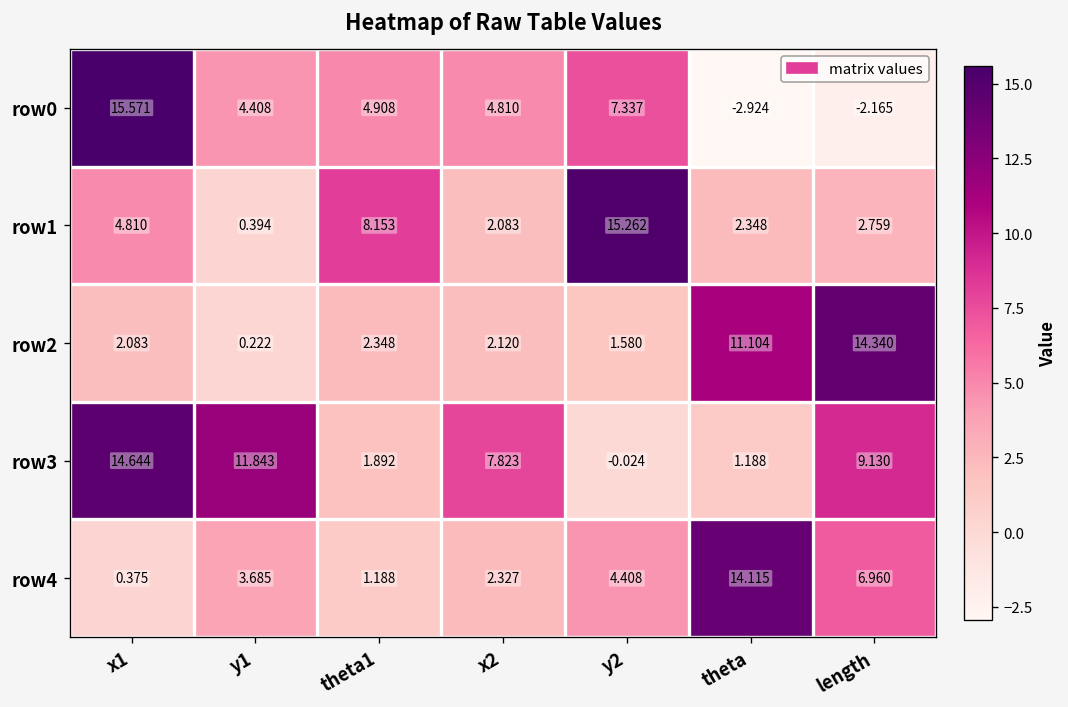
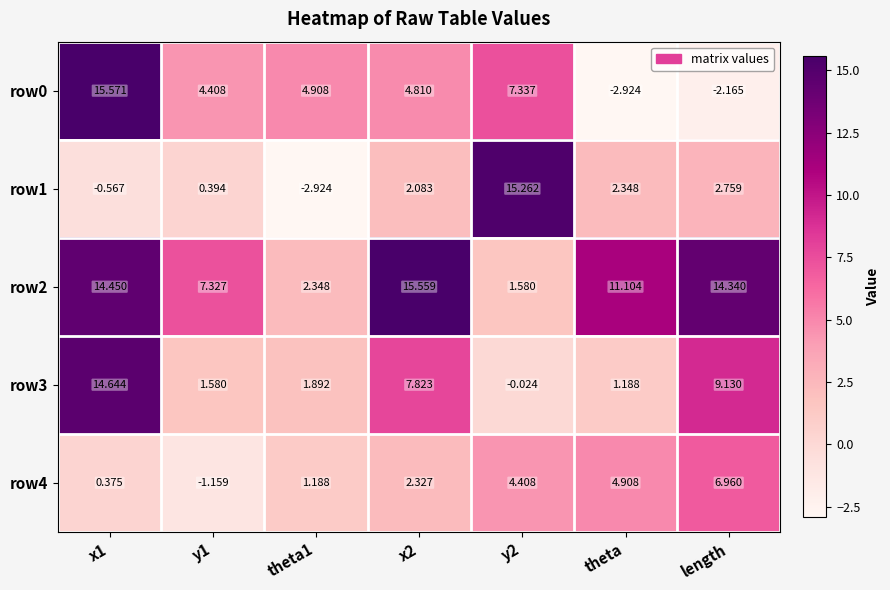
row1, x1: 4.810 -> -0.567
row1, theta1: 8.153 -> -2.924
row2, x1: 2.083 -> 14.450
row2, y1: 0.222 -> 7.327
row2, x2: 2.120 -> 15.559
row3, y1: 11.843 -> 1.580
row4, y1: 3.685 -> -1.159
row4, theta: 14.115 -> 4.908
